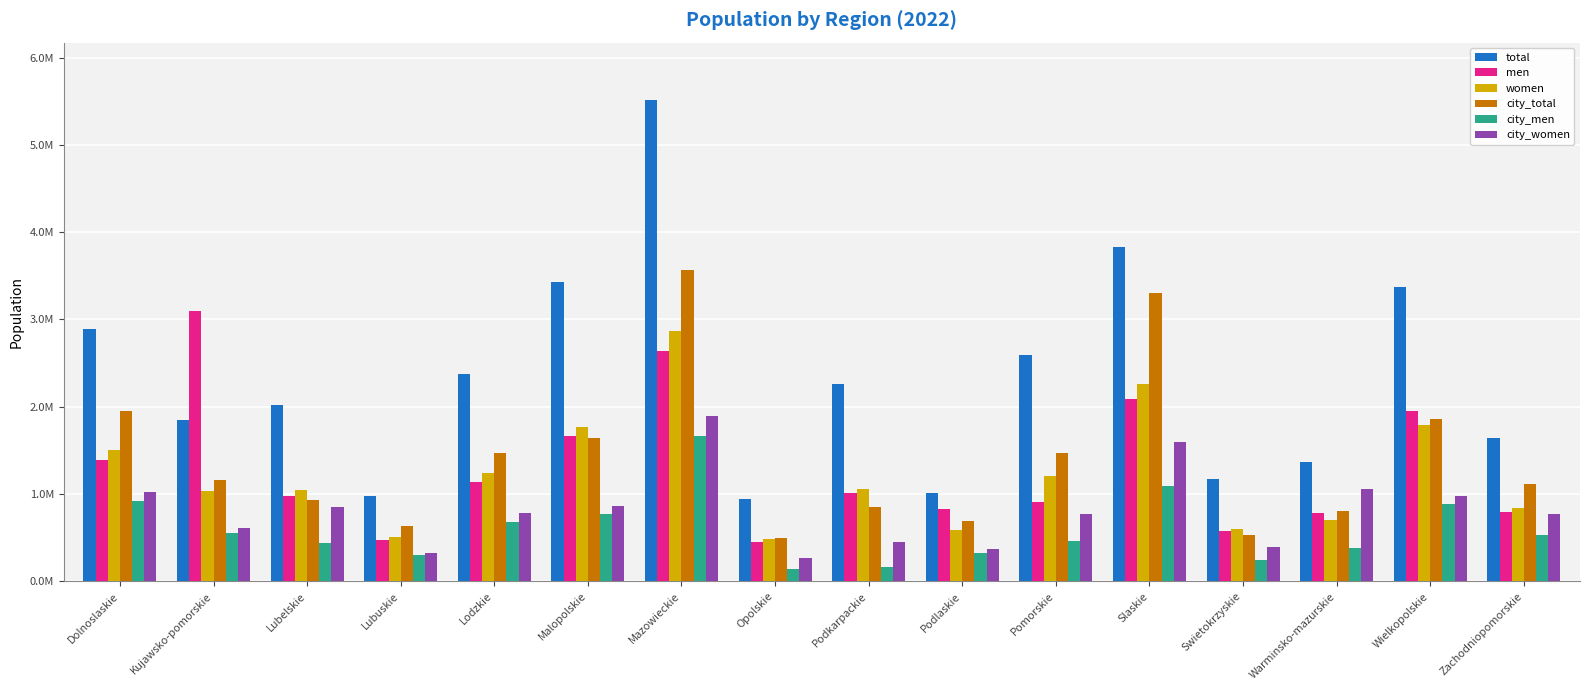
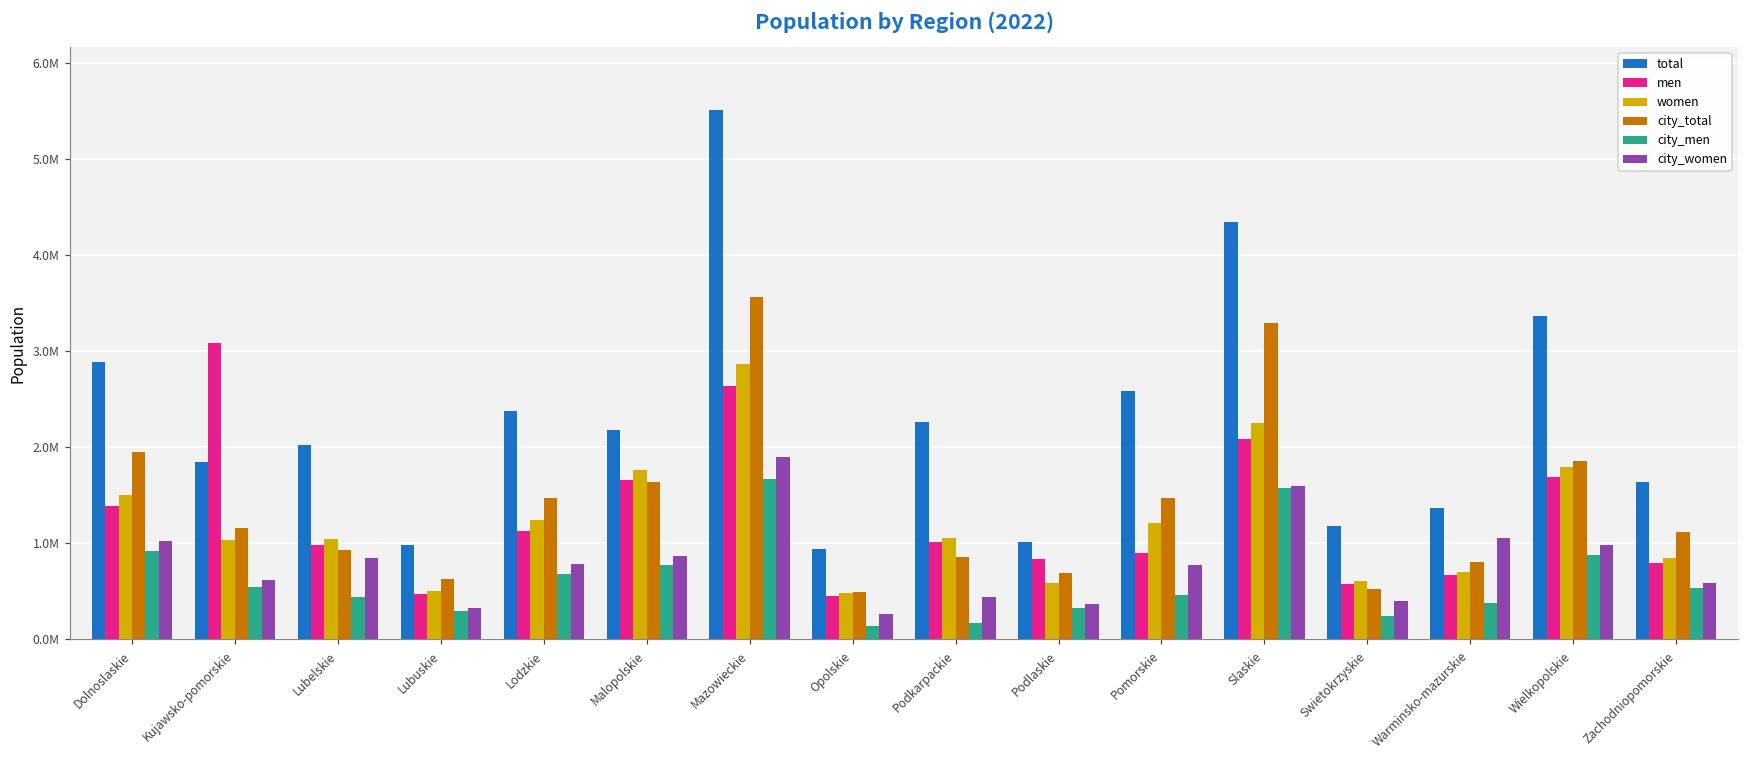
total, Malopolskie: 3400000 -> 2200000
total, Slaskie: 3800000 -> 4300000
city_men, Slaskie: 1100000 -> 1600000
men, Warminsko-mazurskie: 800000 -> 700000
men, Wielkopolskie: 2000000 -> 1700000
city_women, Zachodniopomorskie: 800000 -> 600000
